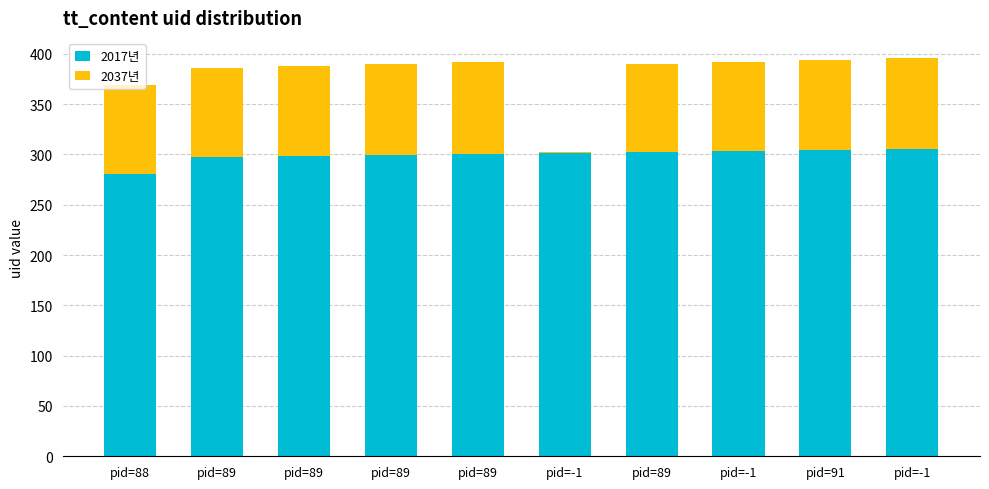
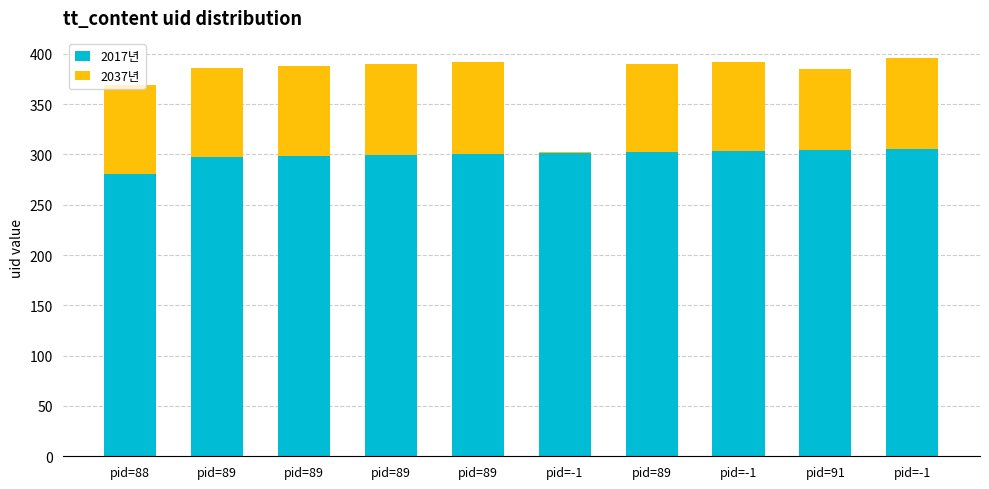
2037년, pid=91: 90 -> 81
